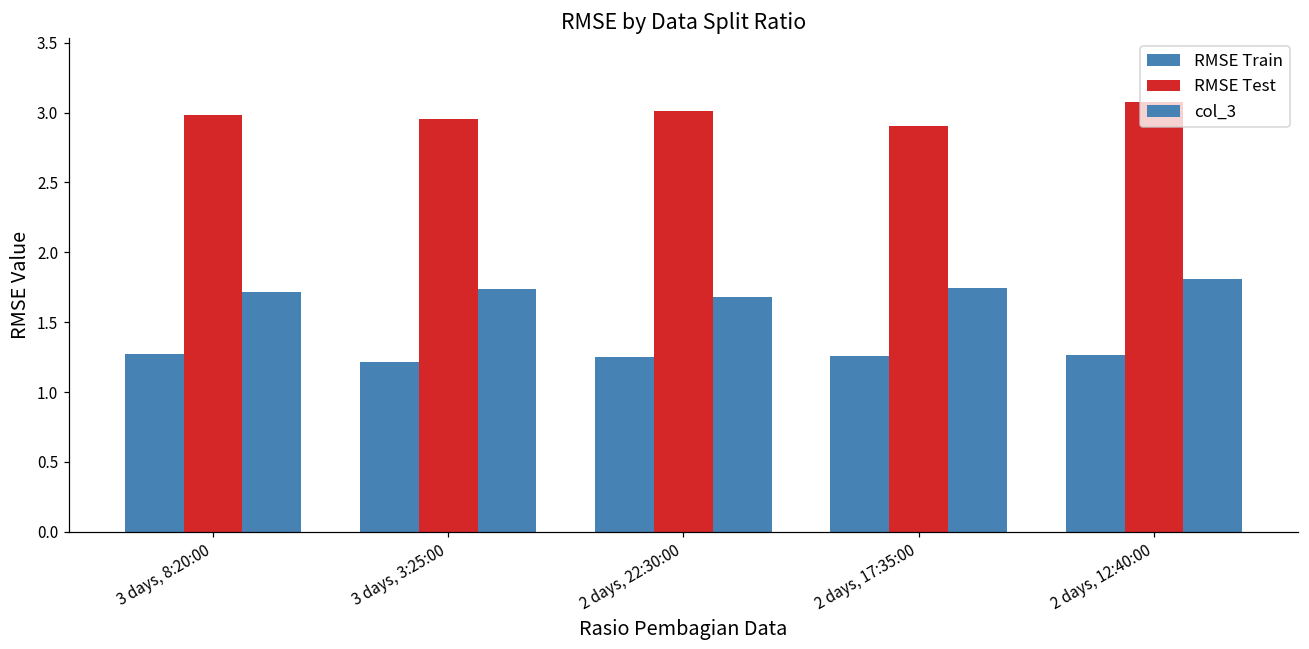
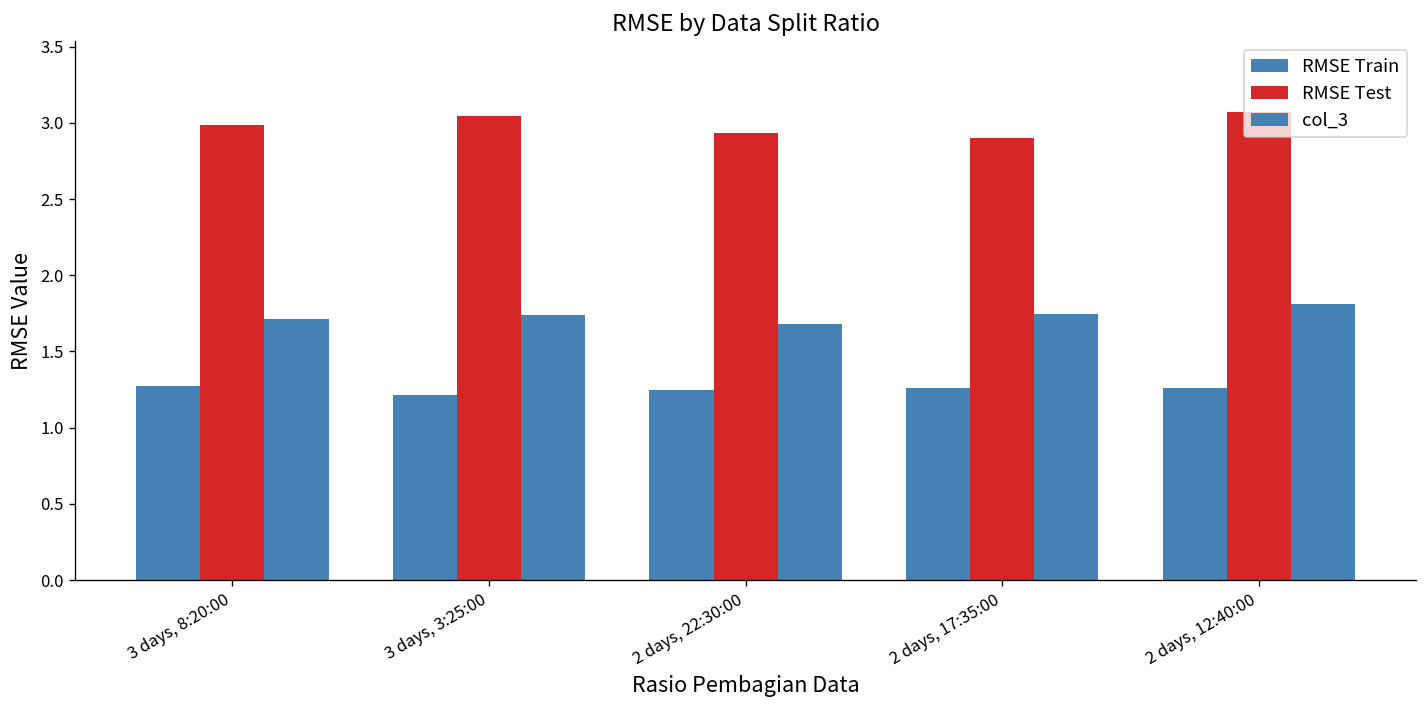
RMSE Test, 3 days, 3:25:00: 2.95 -> 3.04
RMSE Test, 2 days, 22:30:00: 3.01 -> 2.93
